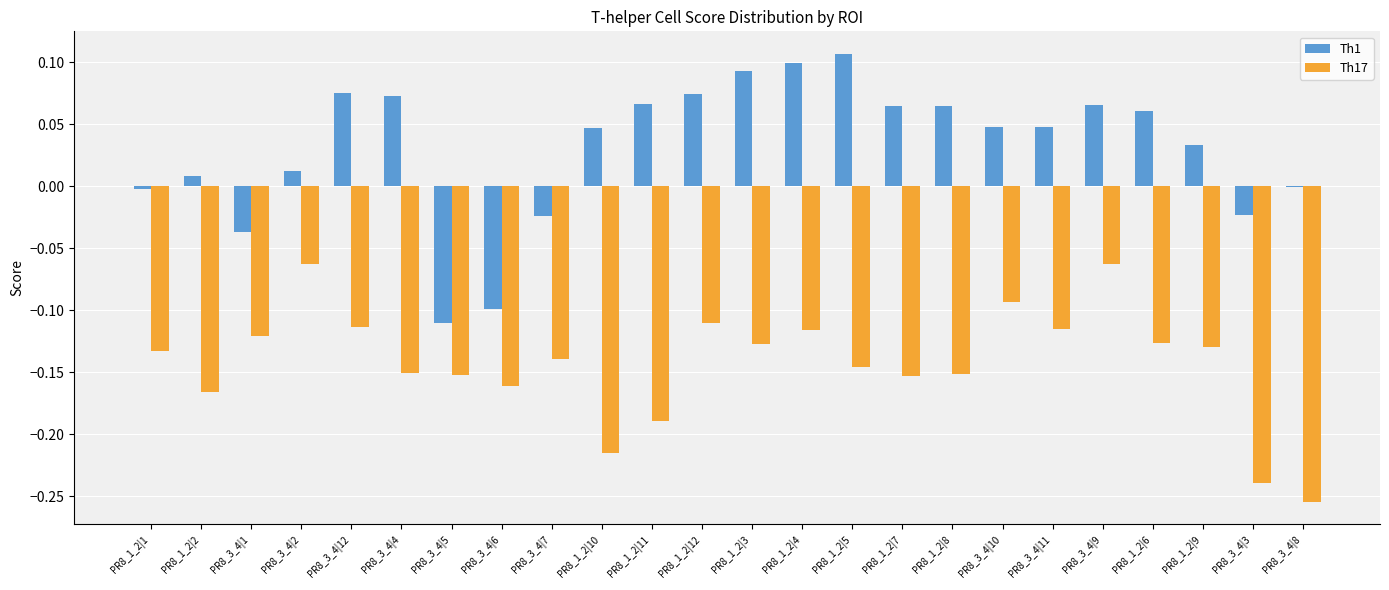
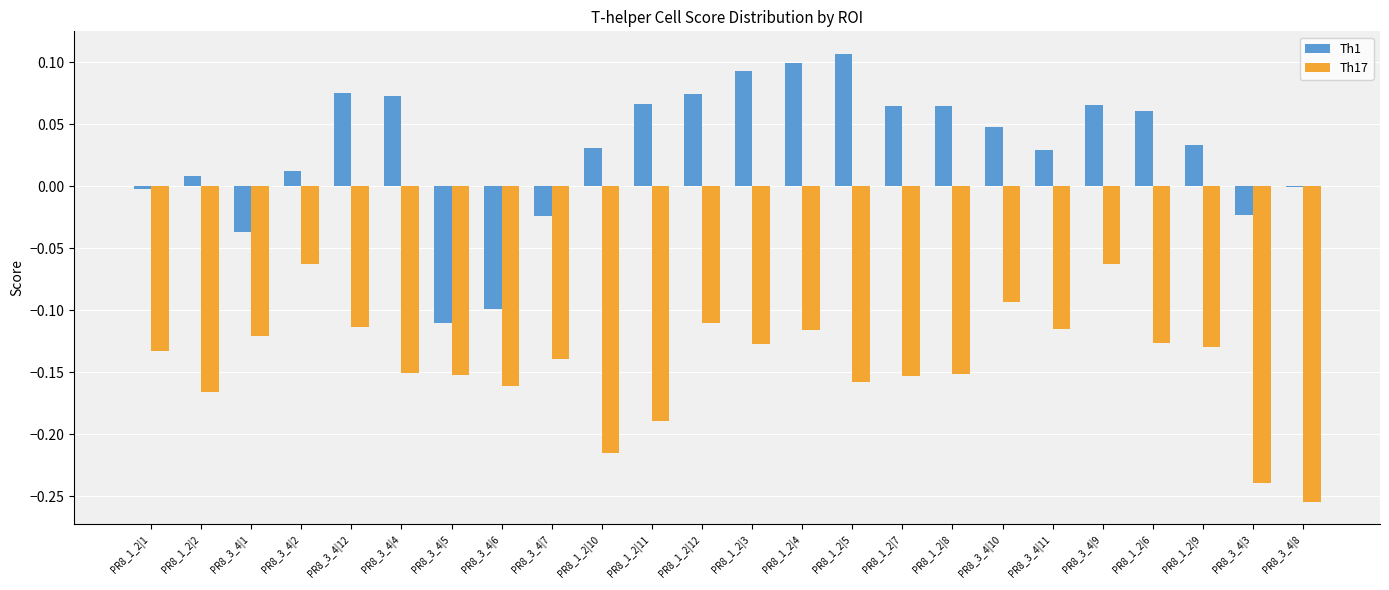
Th1, PR8_1_2|10: 0.047 -> 0.031
Th17, PR8_1_2|5: -0.146 -> -0.158
Th1, PR8_3_4|11: 0.048 -> 0.029
